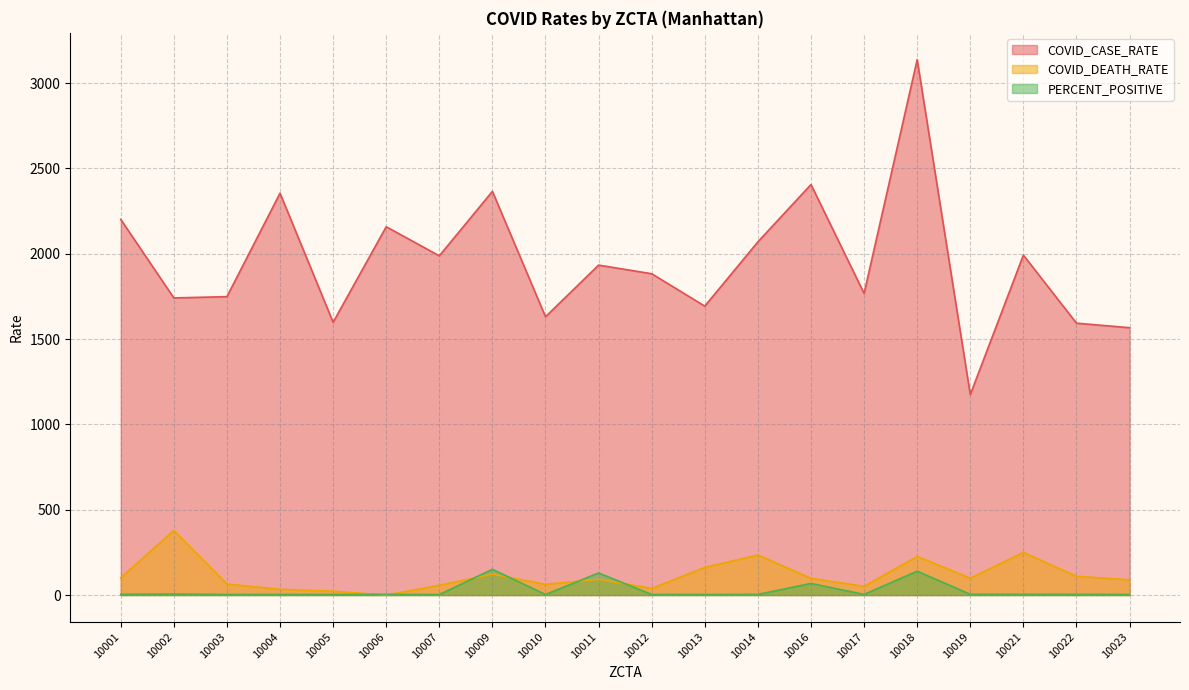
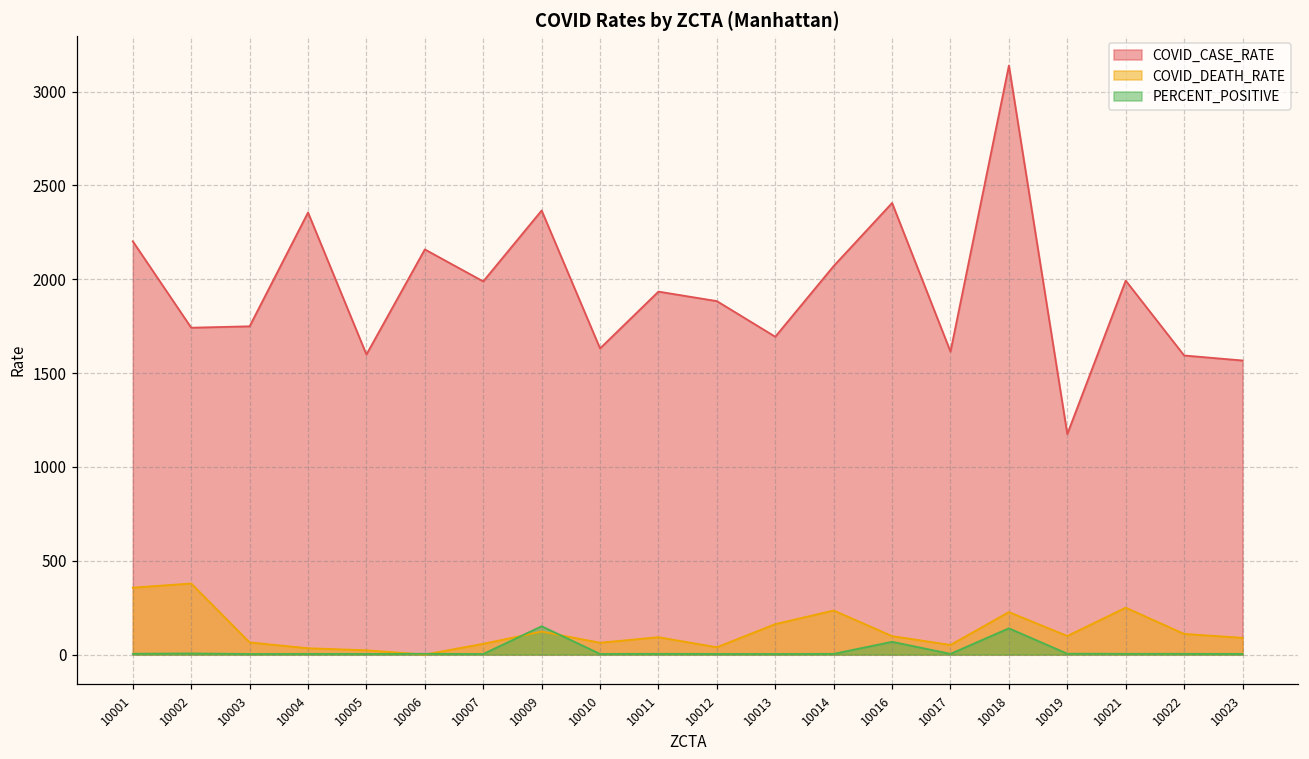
COVID_DEATH_RATE, 10001: 100 -> 360
PERCENT_POSITIVE, 10011: 130 -> 0
COVID_CASE_RATE, 10017: 1770 -> 1610
